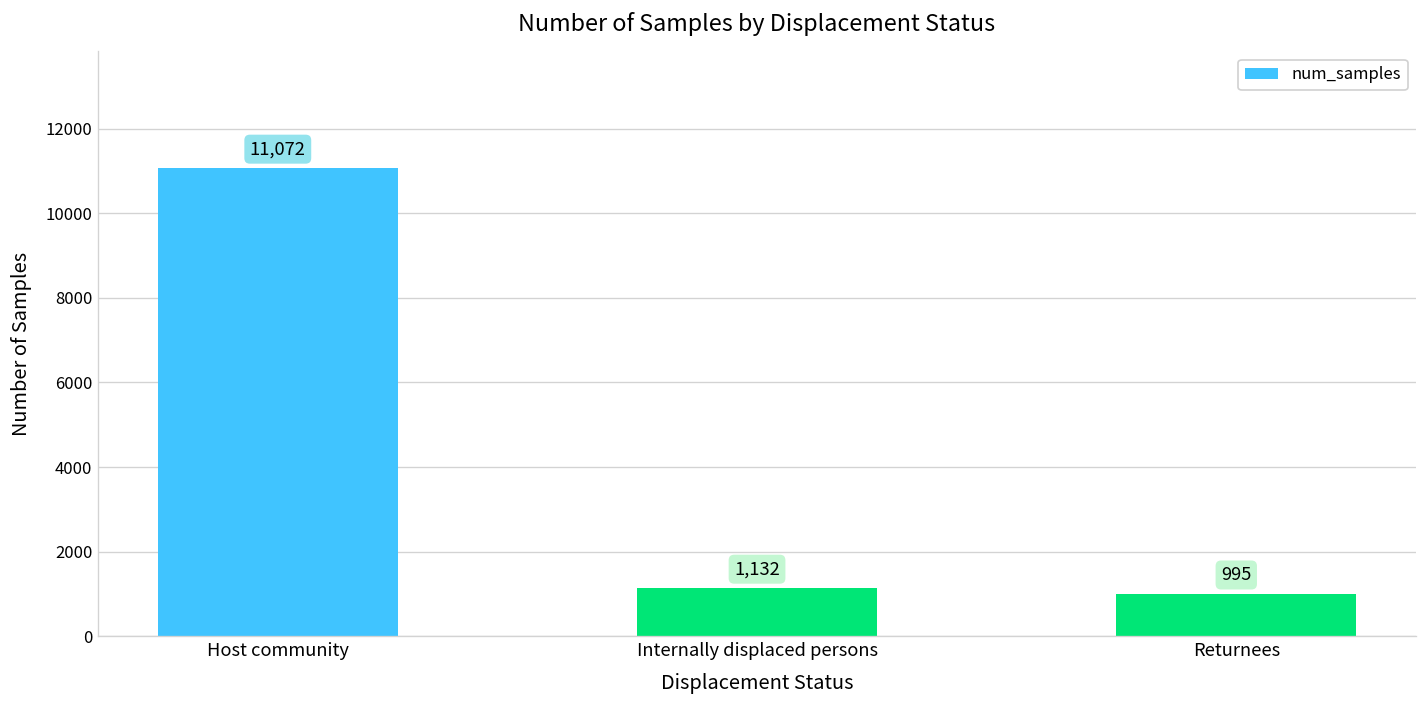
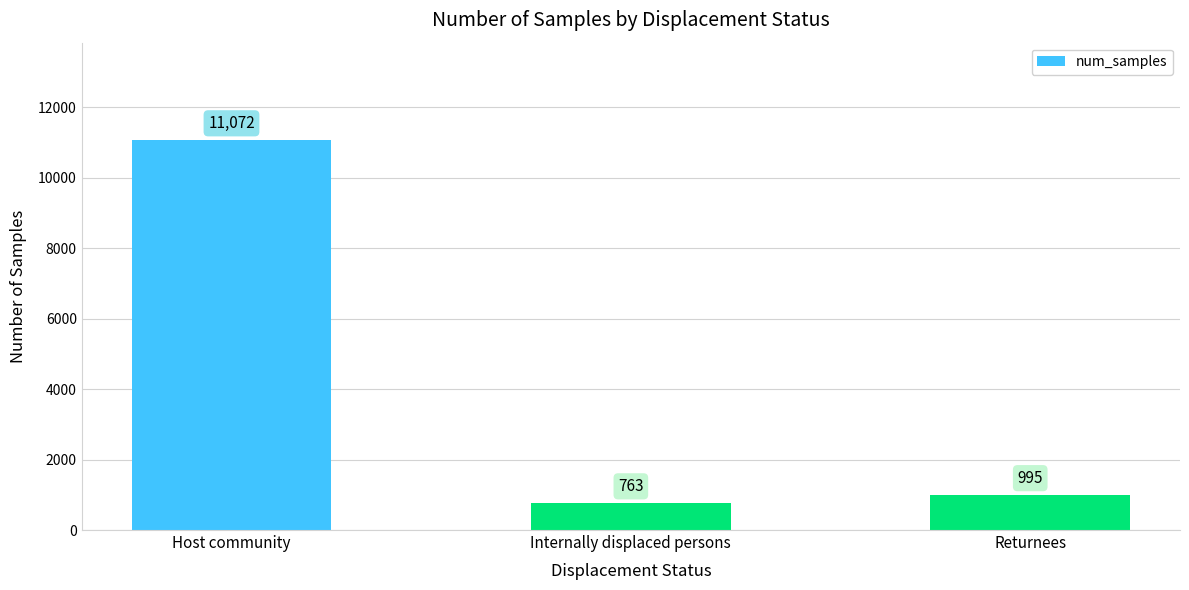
Internally displaced persons: 1,132 -> 763
